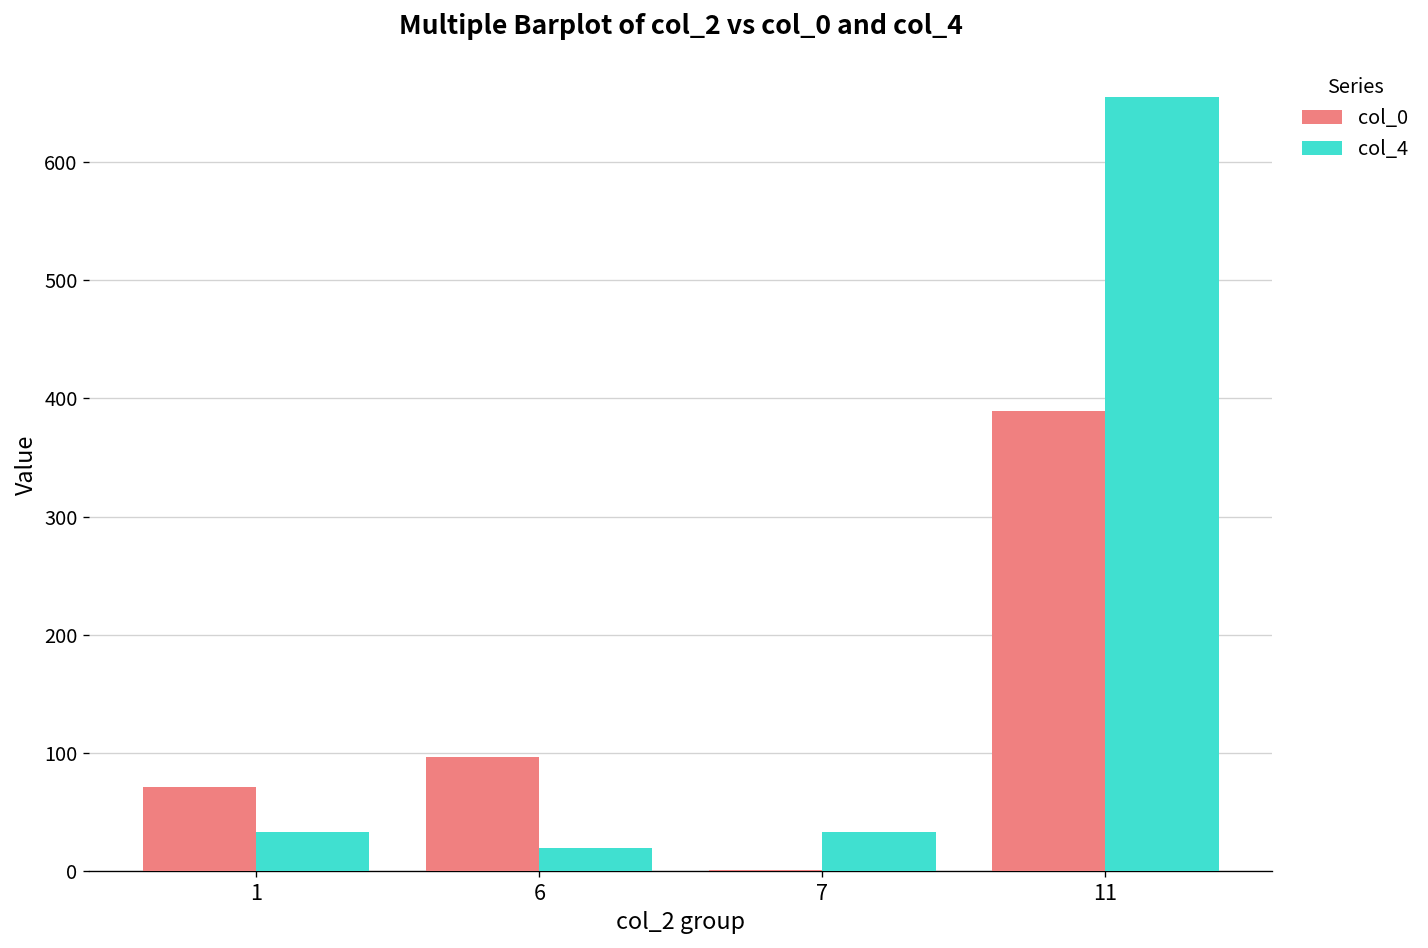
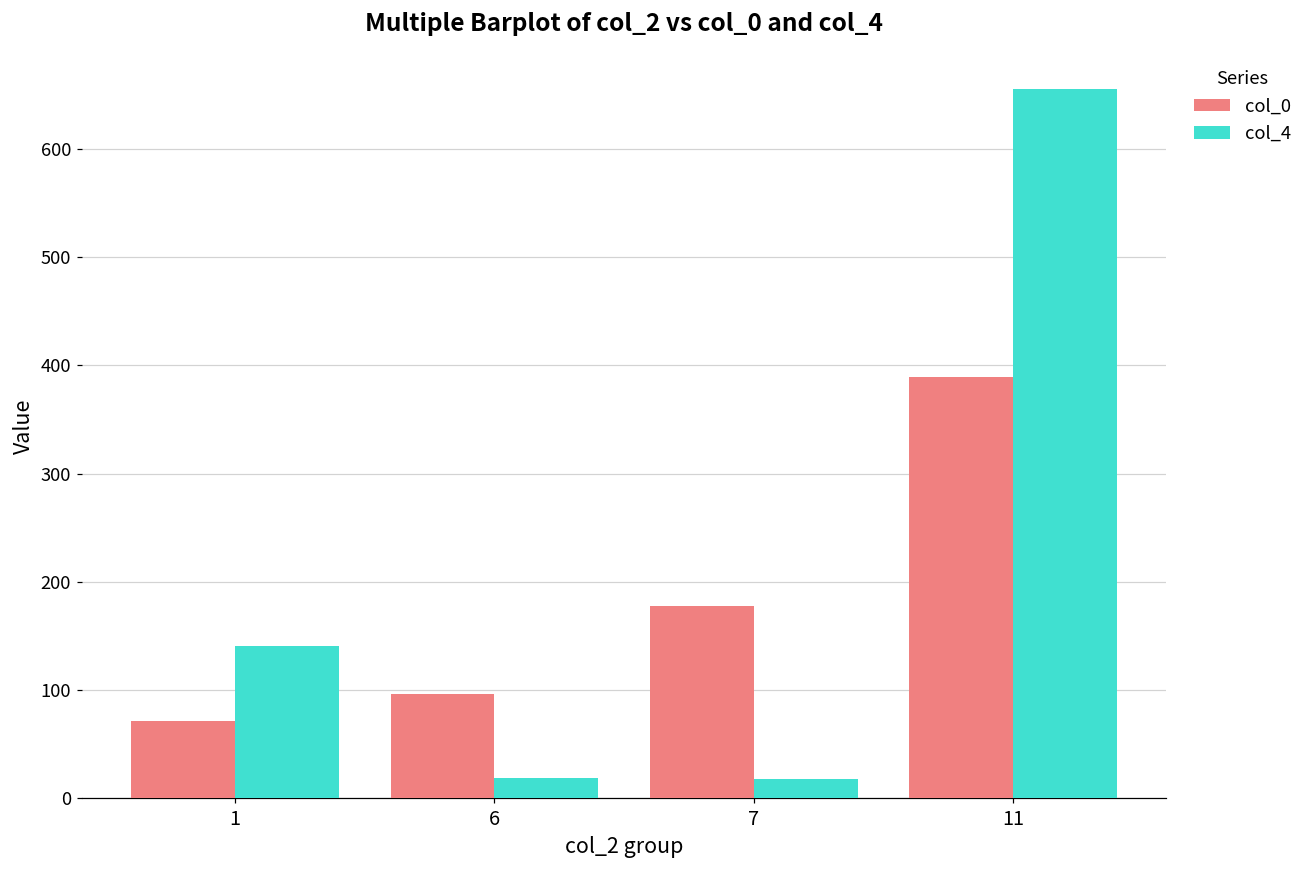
col_4, 1: 30 -> 140
col_0, 7: 0 -> 180
col_4, 7: 30 -> 20
